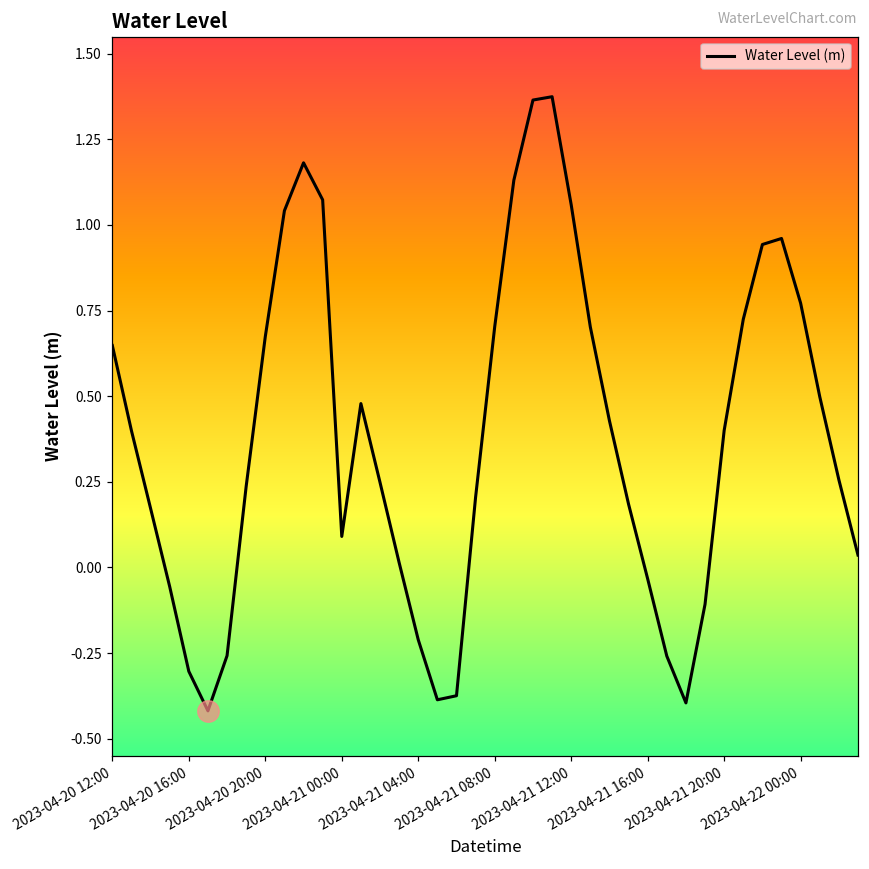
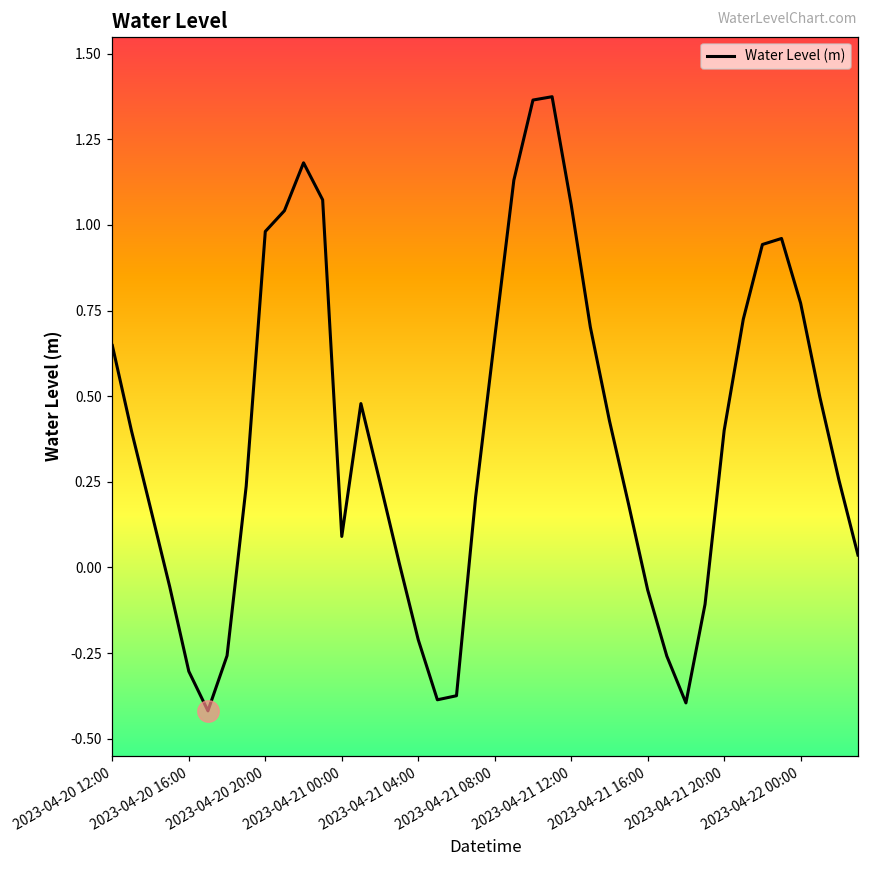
Water Level (m), 2023-04-20 20:00: 0.67 -> 0.98
Water Level (m), 2023-04-21 08:00: 0.70 -> 0.67
Water Level (m), 2023-04-21 16:00: -0.03 -> -0.07
